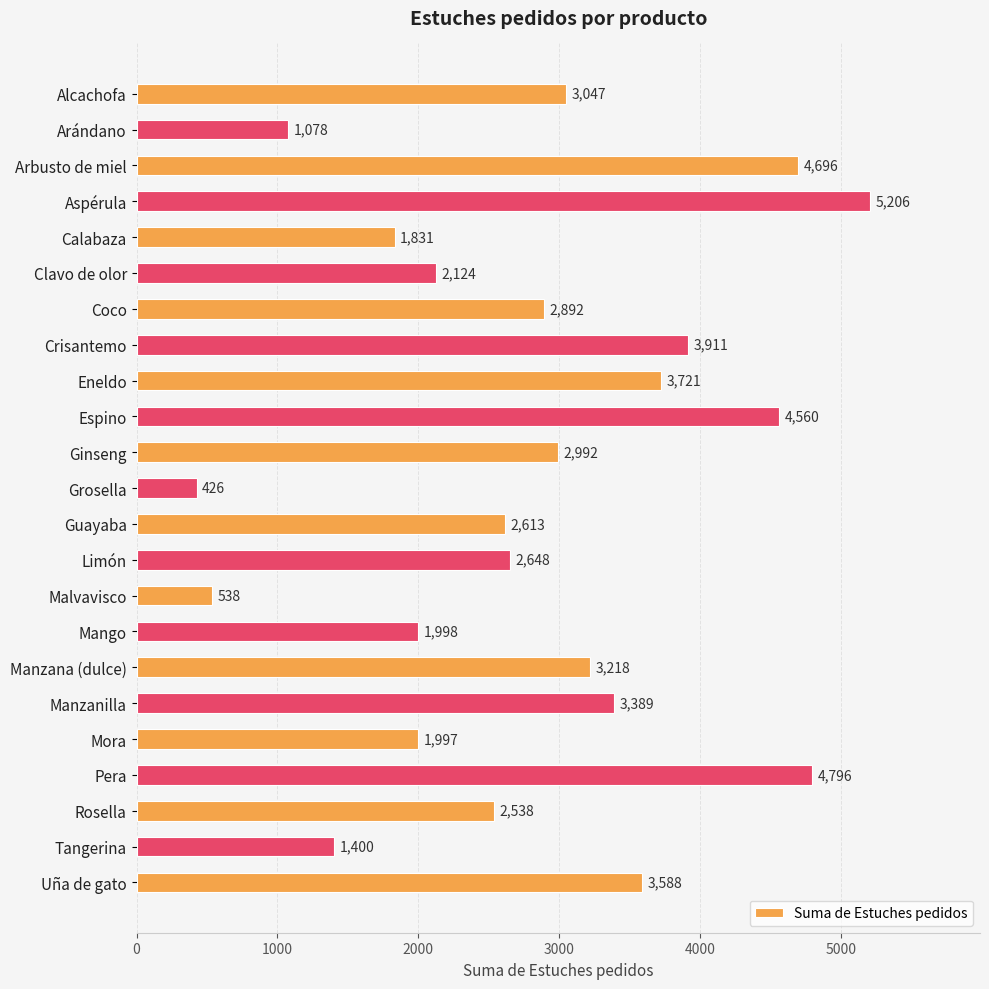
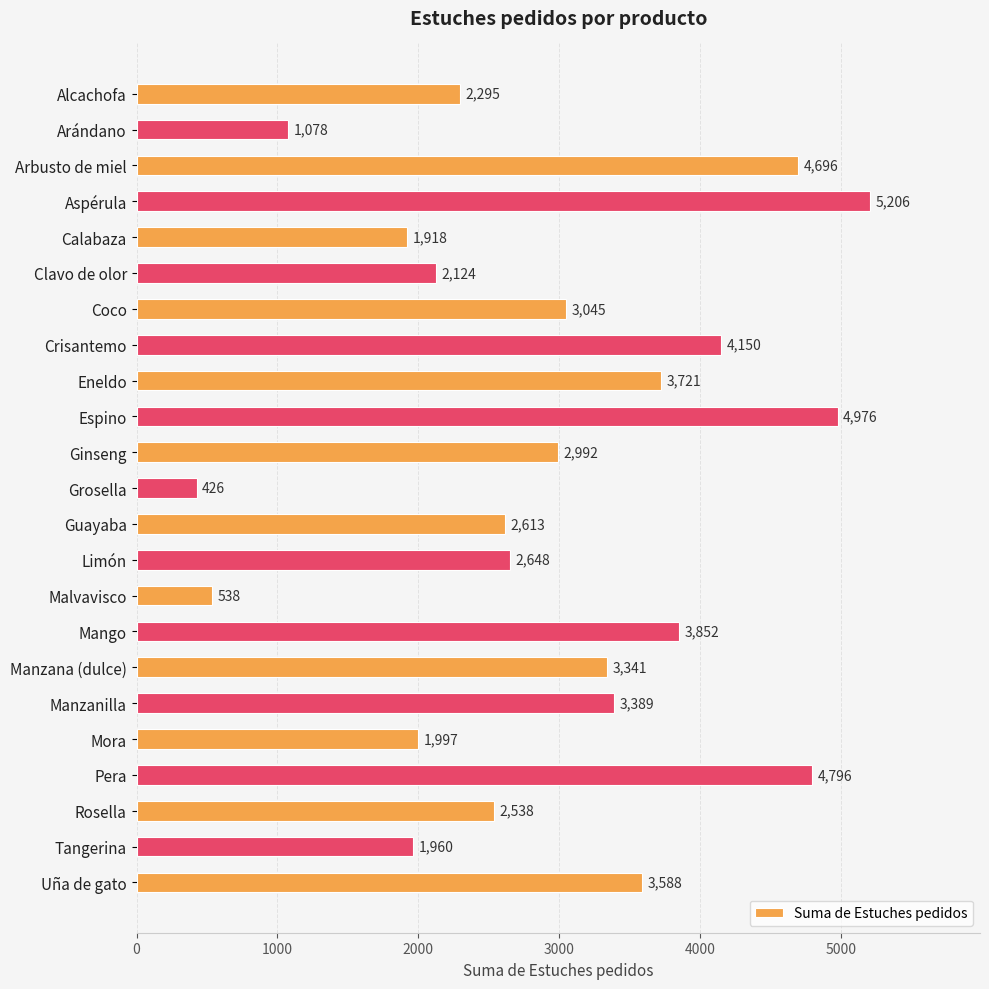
Alcachofa: 3,047 -> 2,295
Calabaza: 1,831 -> 1,918
Coco: 2,892 -> 3,045
Crisantemo: 3,911 -> 4,150
Espino: 4,560 -> 4,976
Mango: 1,998 -> 3,852
Manzana (dulce): 3,218 -> 3,341
Tangerina: 1,400 -> 1,960
